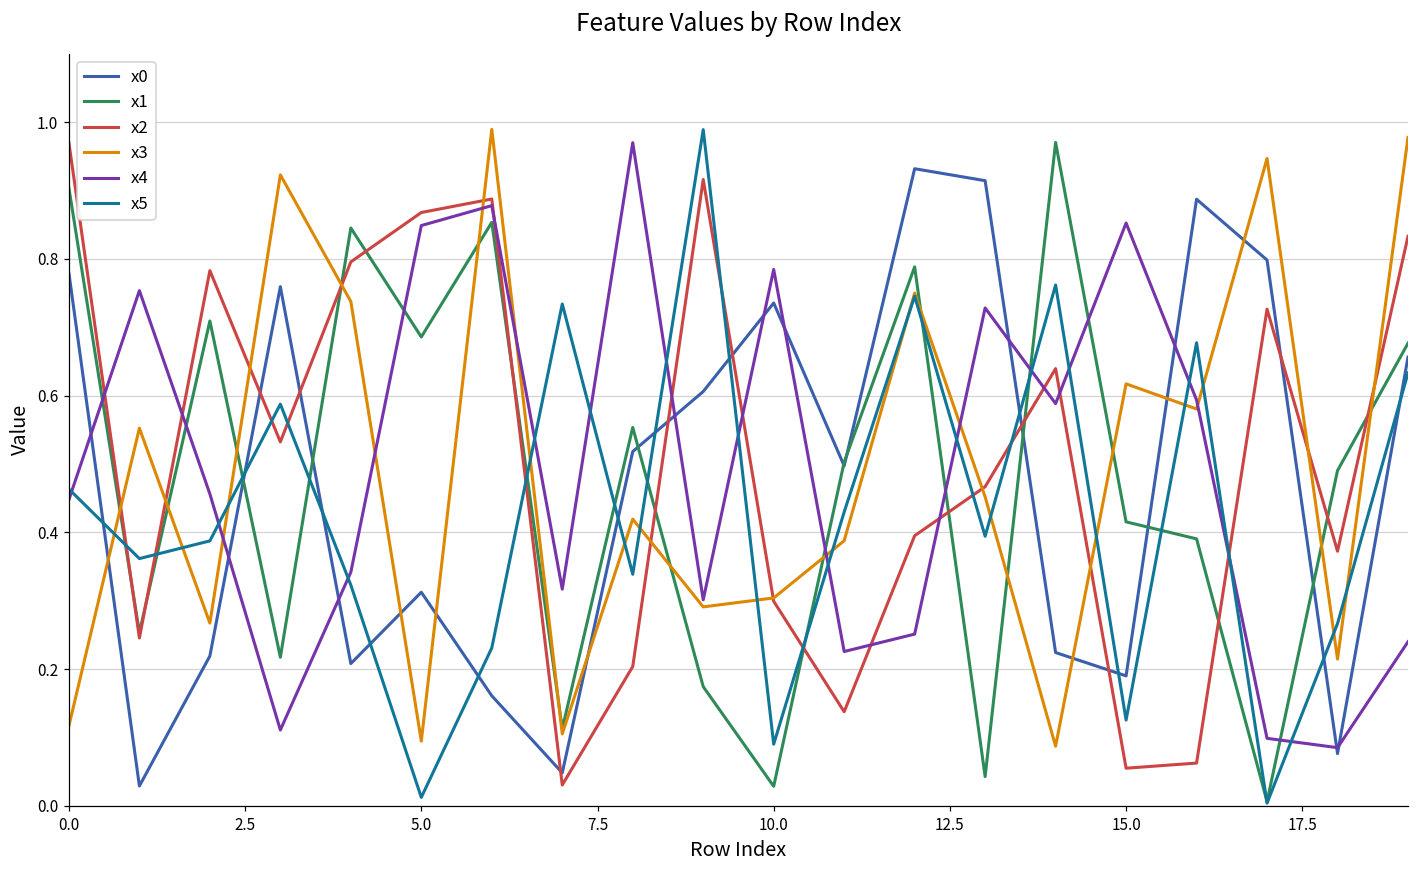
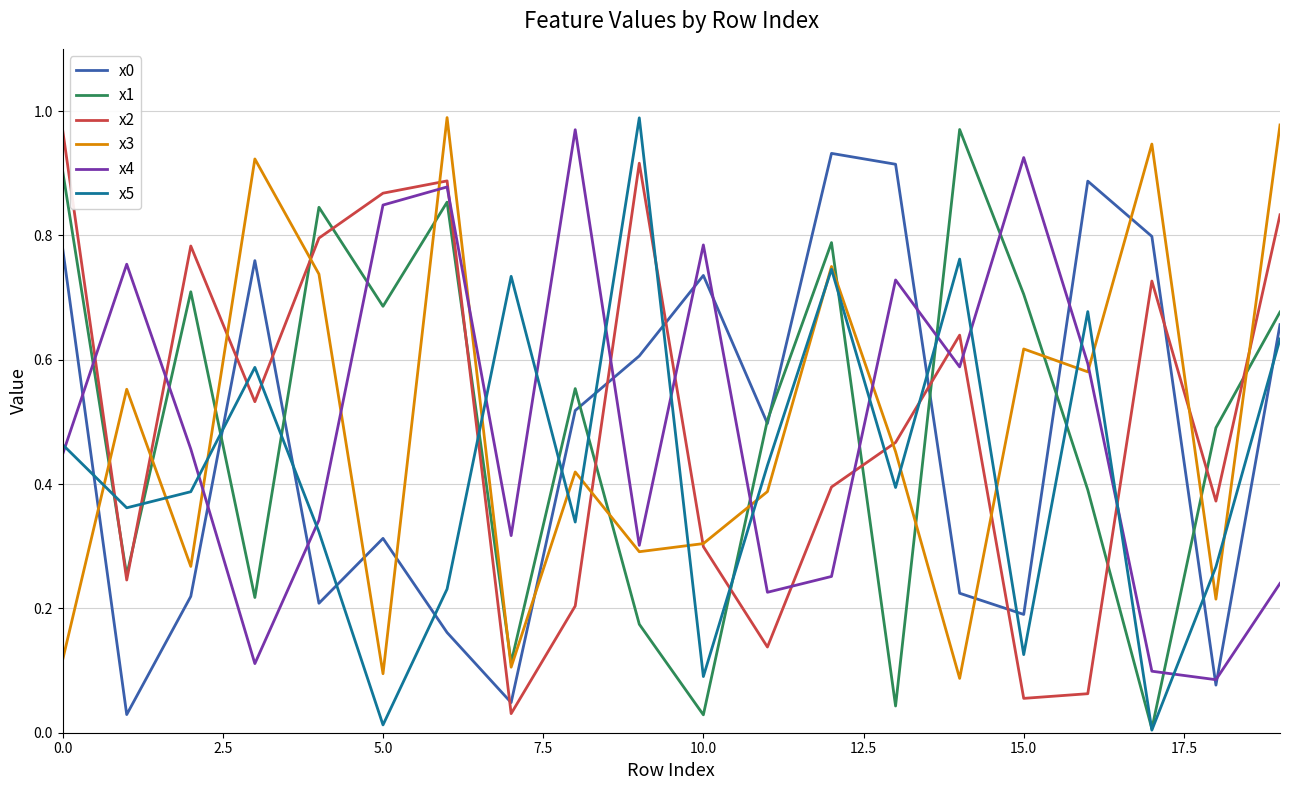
x1, 15.0: 0.42 -> 0.71
x4, 15.0: 0.85 -> 0.93
